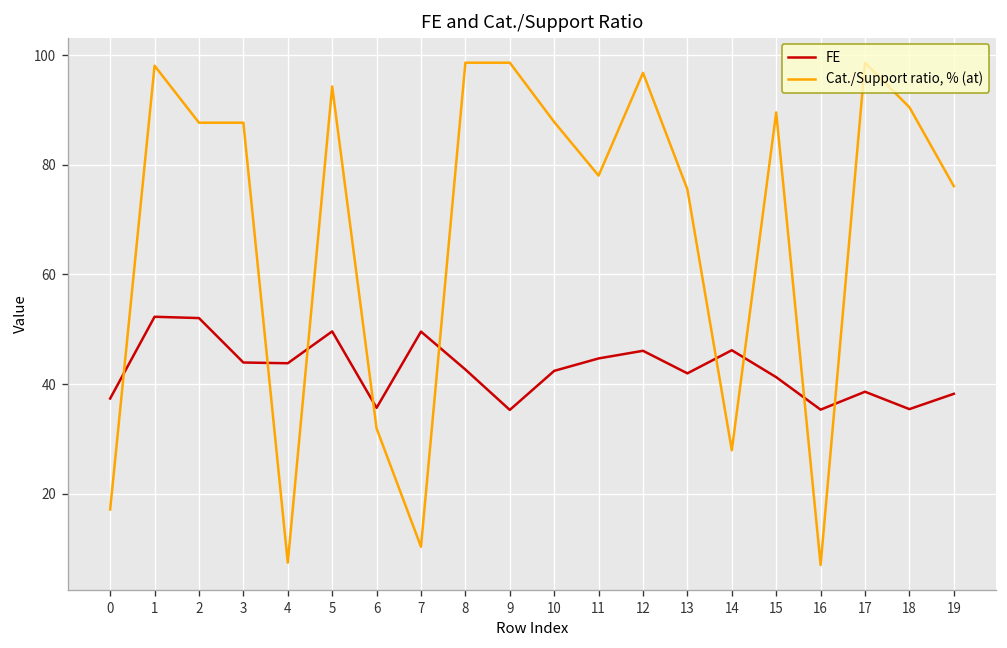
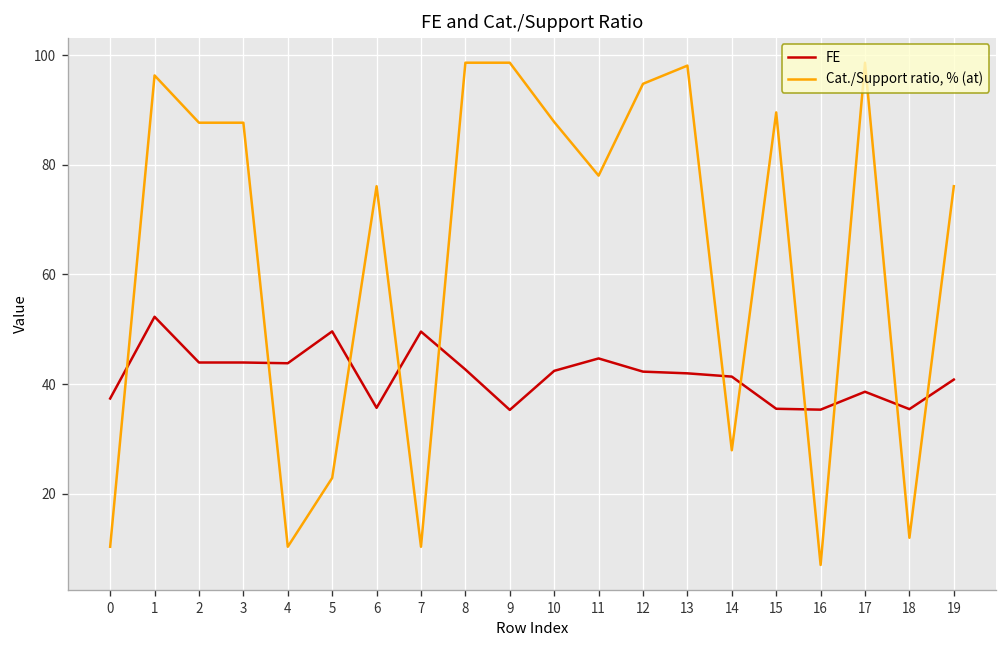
Cat./Support ratio, % (at), 0: 17 -> 10
Cat./Support ratio, % (at), 1: 98 -> 96
FE, 2: 52 -> 44
Cat./Support ratio, % (at), 4: 7 -> 10
Cat./Support ratio, % (at), 5: 94 -> 23
Cat./Support ratio, % (at), 6: 32 -> 76
FE, 12: 46 -> 42
Cat./Support ratio, % (at), 12: 97 -> 95
Cat./Support ratio, % (at), 13: 76 -> 98
FE, 14: 46 -> 41
FE, 15: 41 -> 35
Cat./Support ratio, % (at), 18: 91 -> 12
FE, 19: 38 -> 41
